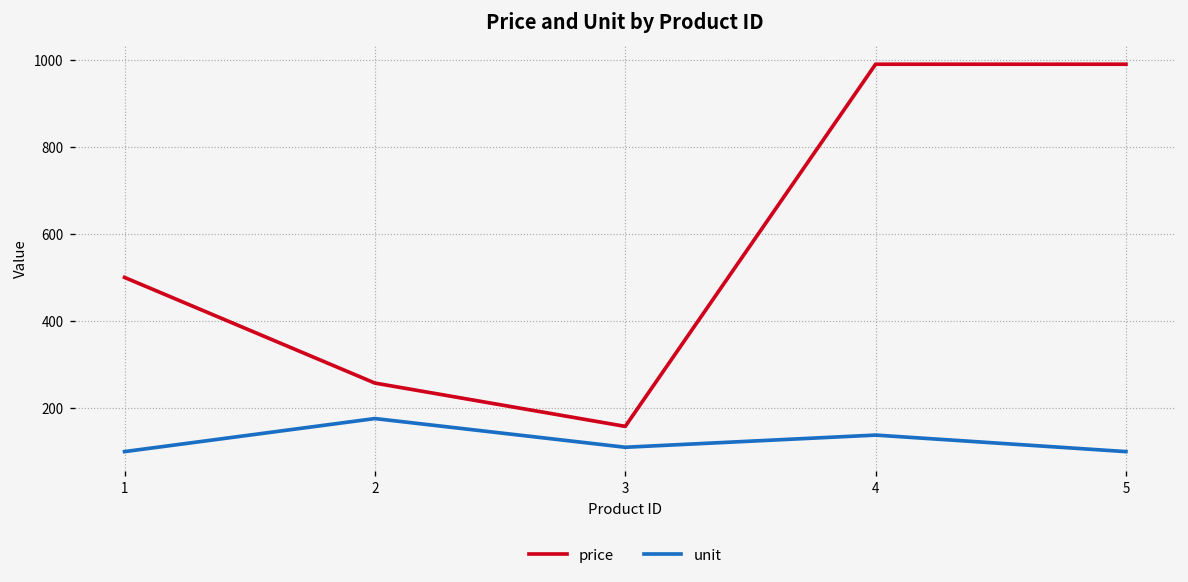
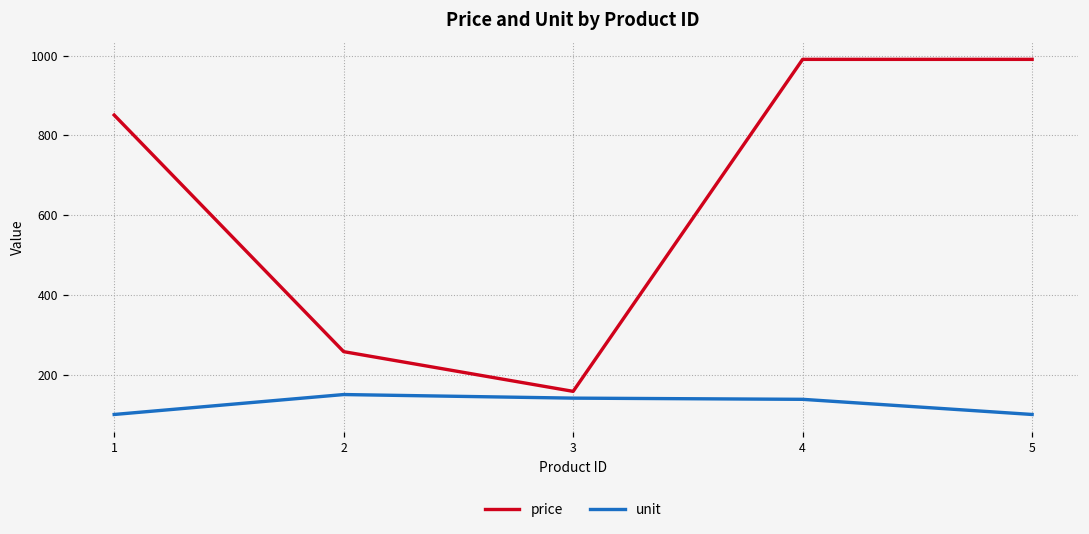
price, 1: 500 -> 850
unit, 2: 180 -> 150
unit, 3: 110 -> 140
